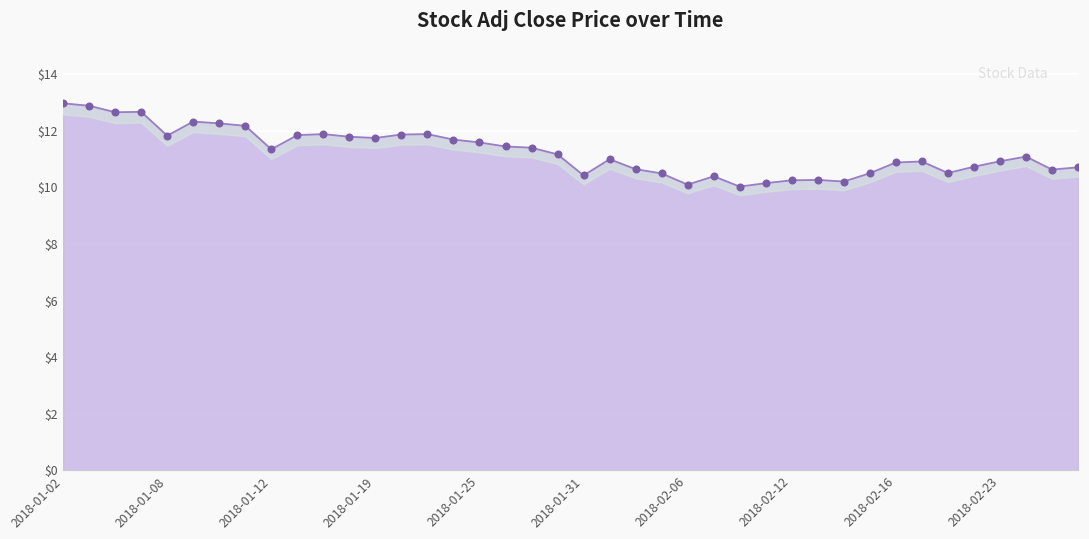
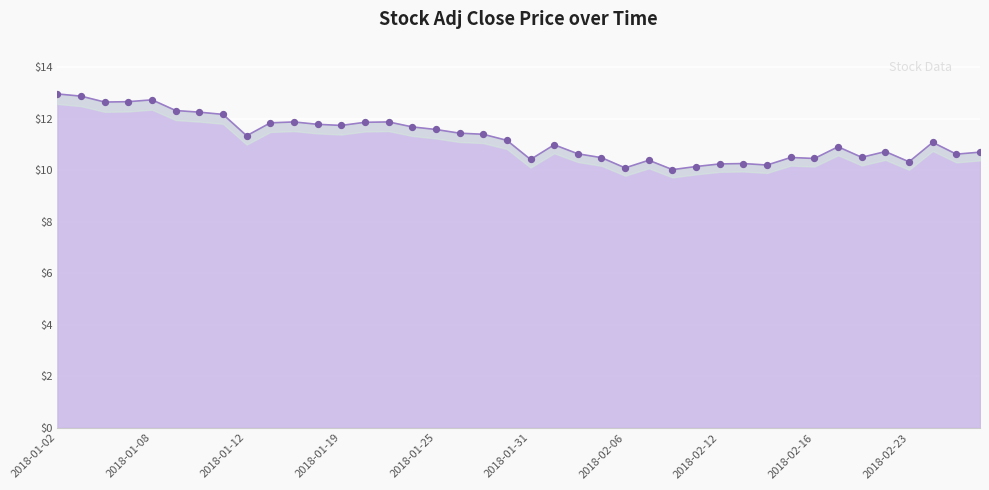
2018-01-08: $11.8 -> $12.7
2018-02-16: $10.9 -> $10.5
2018-02-23: $10.9 -> $10.3
